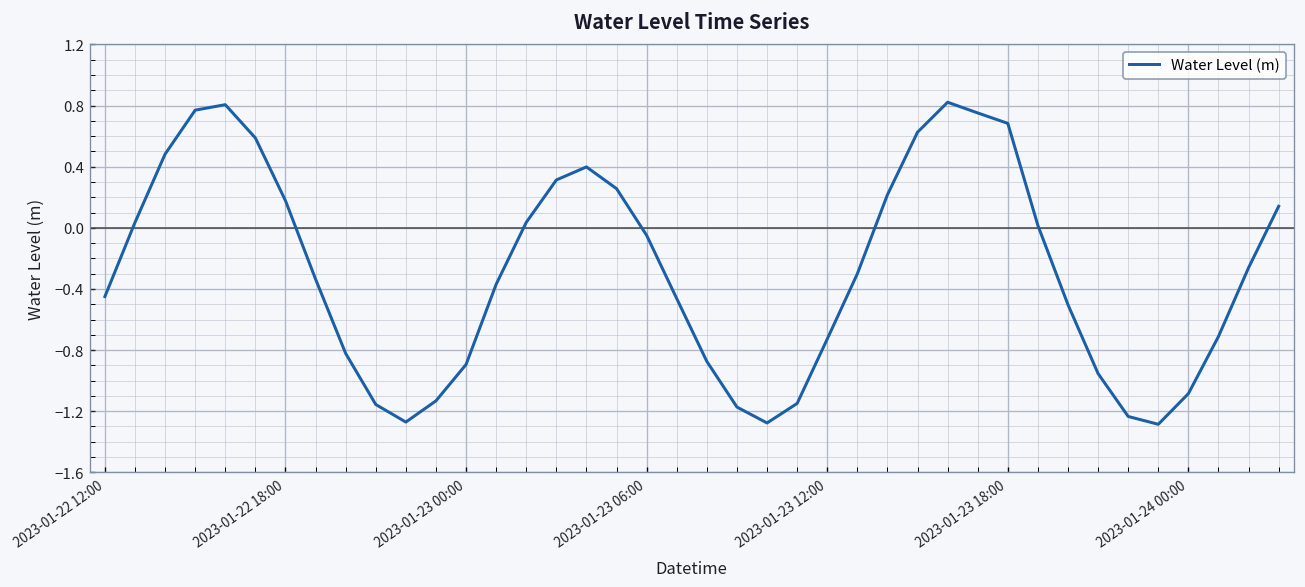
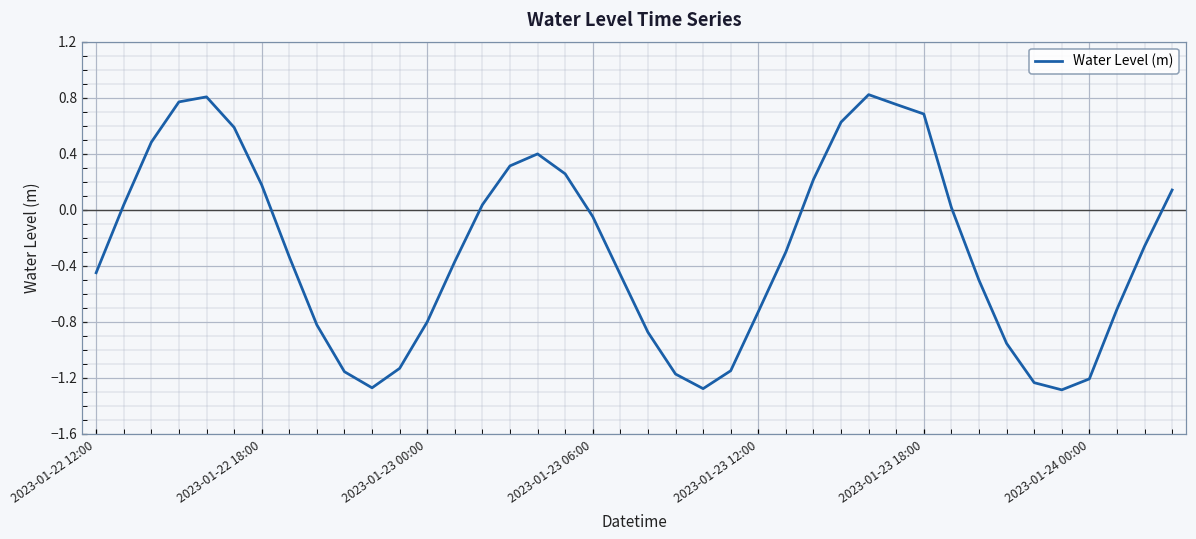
2023-01-23 00:00: -0.89 -> -0.80
2023-01-24 00:00: -1.09 -> -1.21
